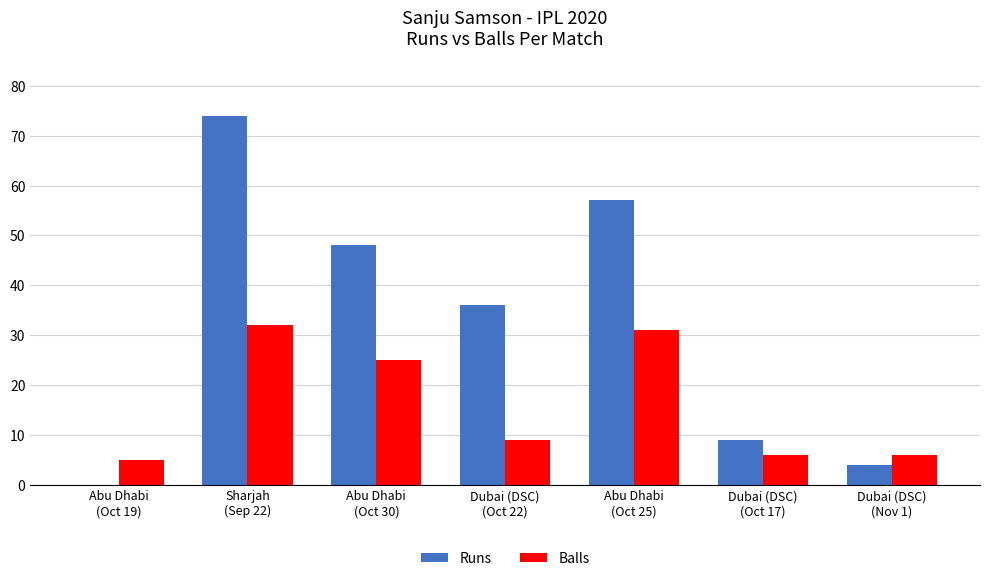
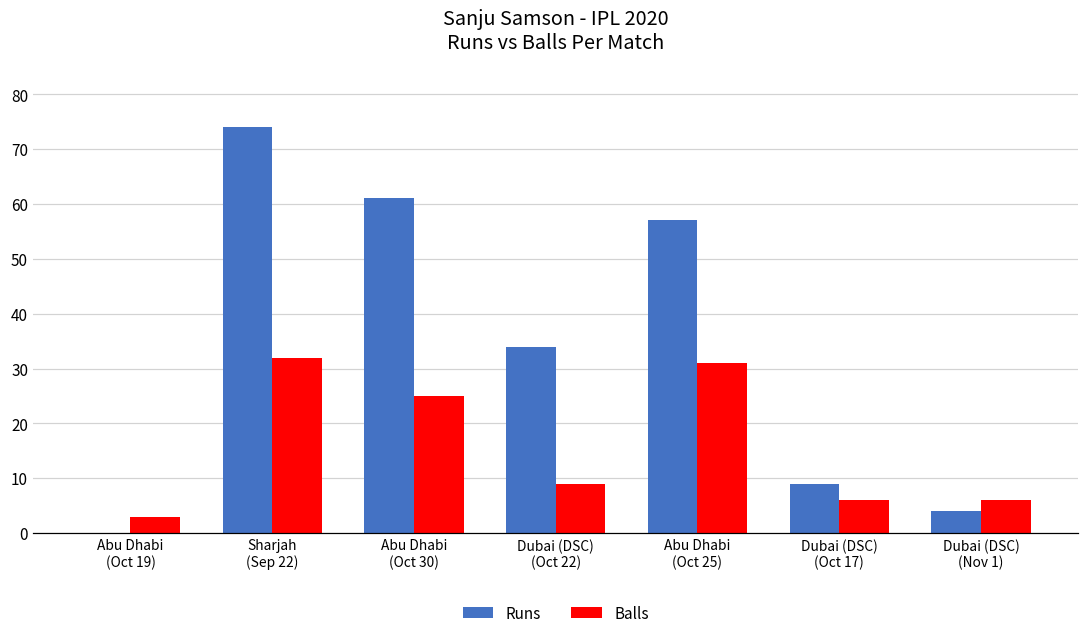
Balls, Abu Dhabi (Oct 19): 5 -> 3
Runs, Abu Dhabi (Oct 30): 48 -> 61
Runs, Dubai (DSC) (Oct 22): 36 -> 34
